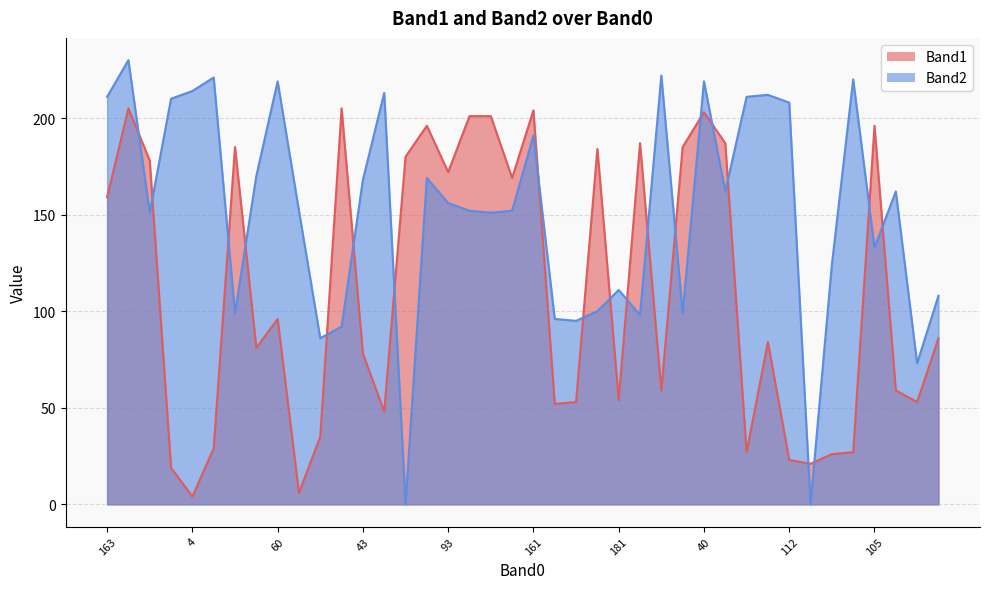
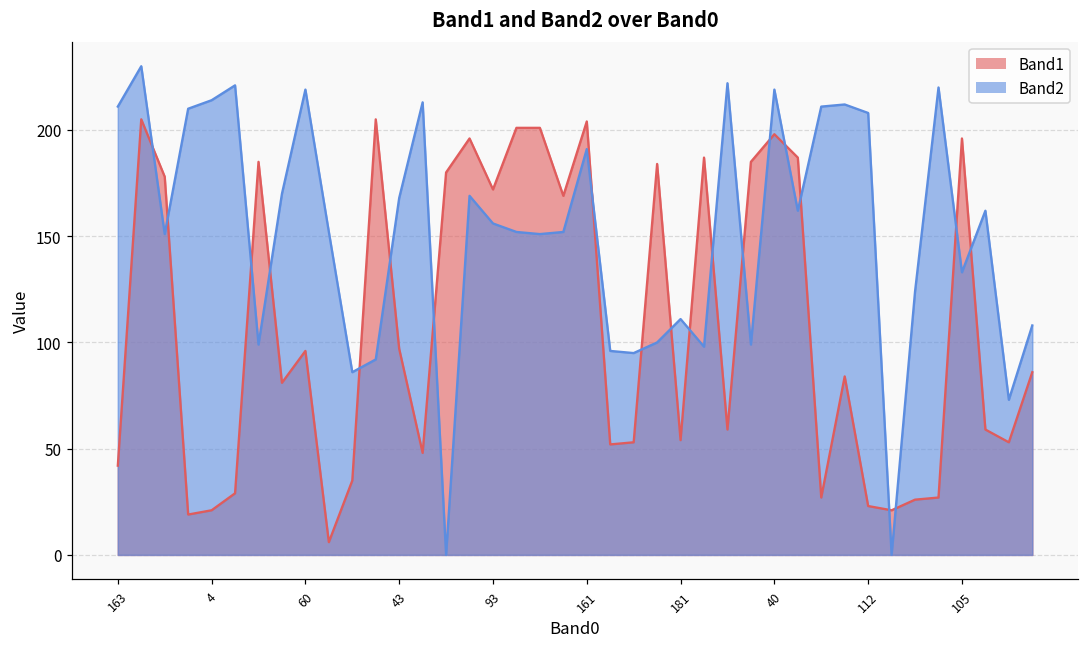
Band1, 163: 159 -> 42
Band1, 4: 4 -> 21
Band1, 43: 78 -> 97
Band1, 40: 203 -> 198
